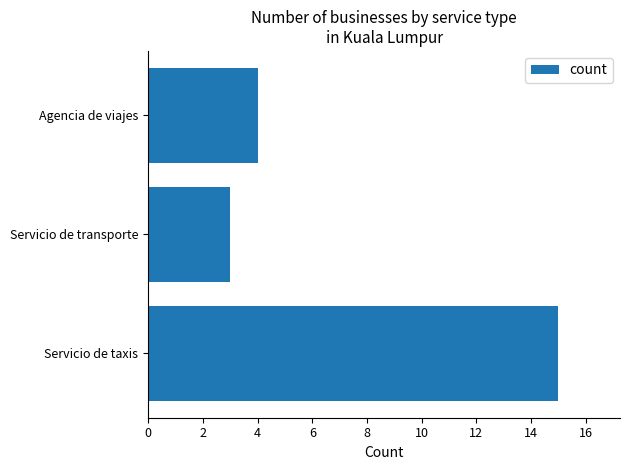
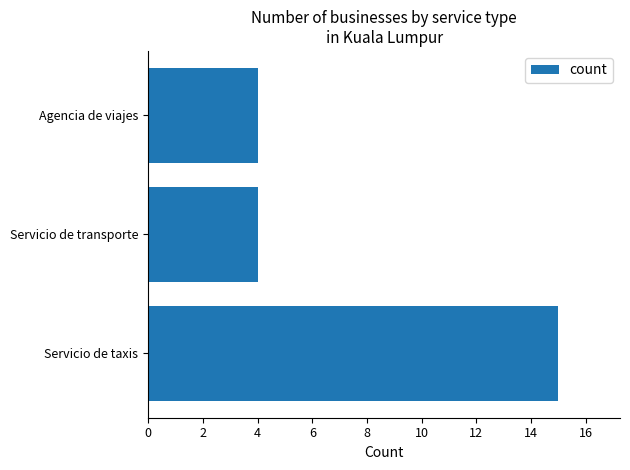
Servicio de transporte: 3 -> 4
